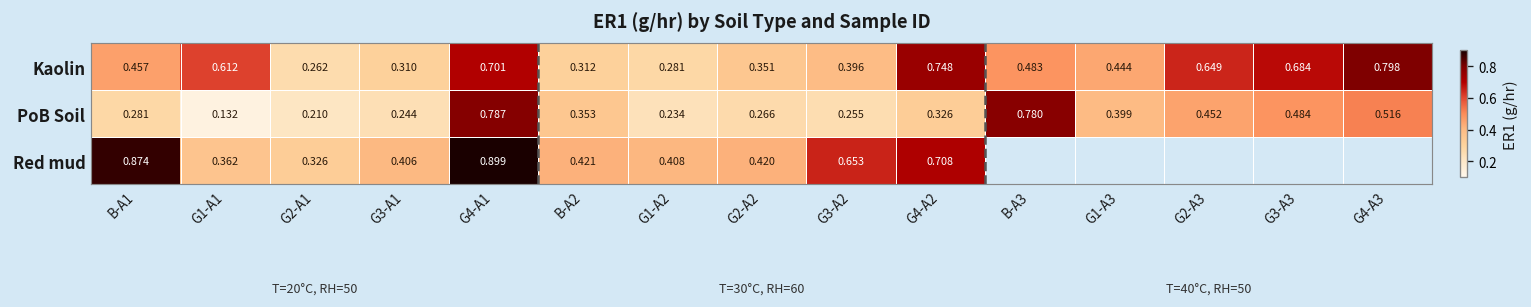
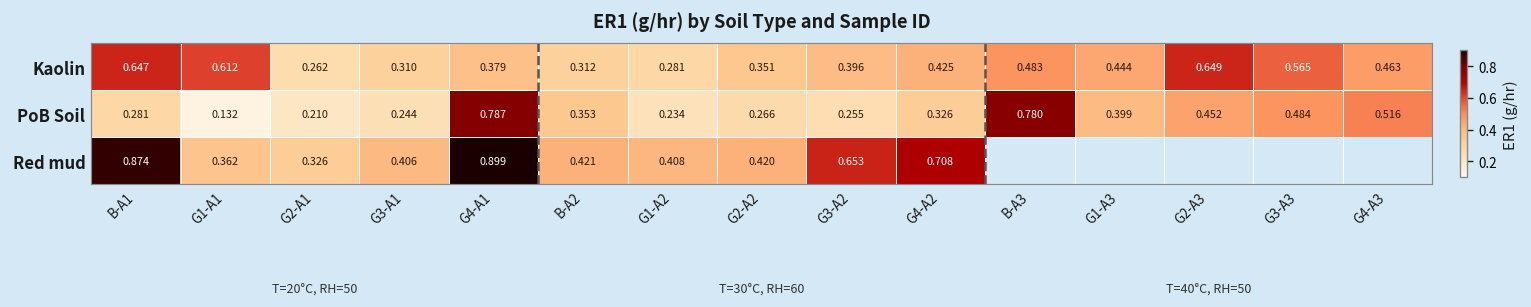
Kaolin, B-A1: 0.457 -> 0.647
Kaolin, G4-A1: 0.701 -> 0.379
Kaolin, G4-A2: 0.748 -> 0.425
Kaolin, G3-A3: 0.684 -> 0.565
Kaolin, G4-A3: 0.798 -> 0.463
